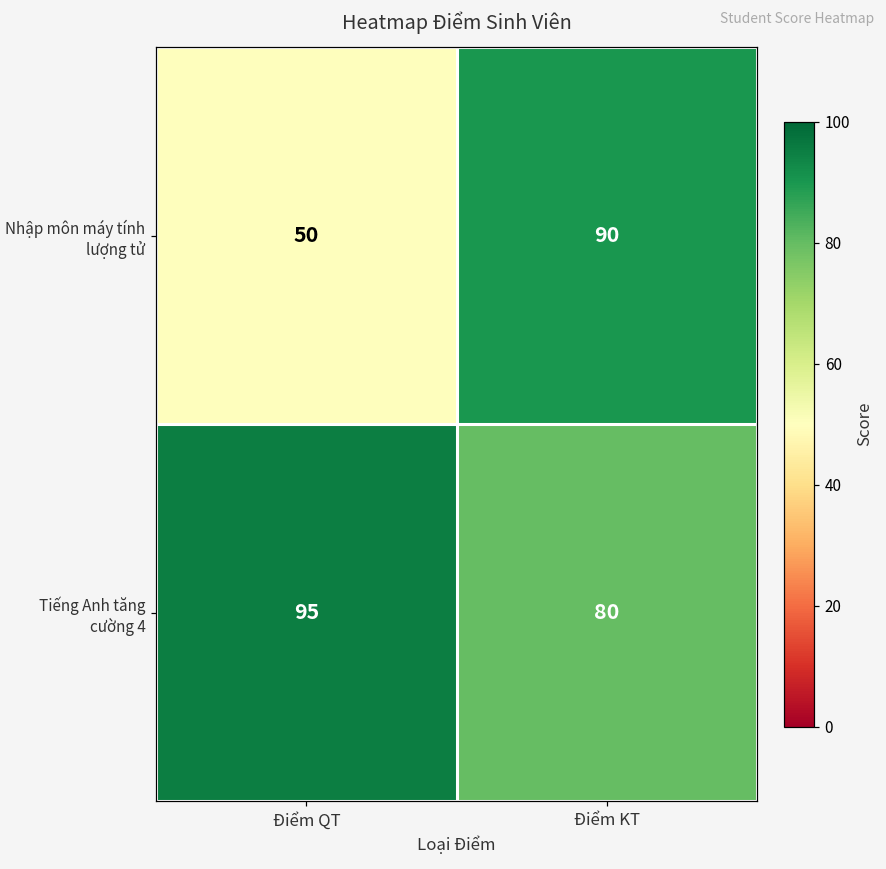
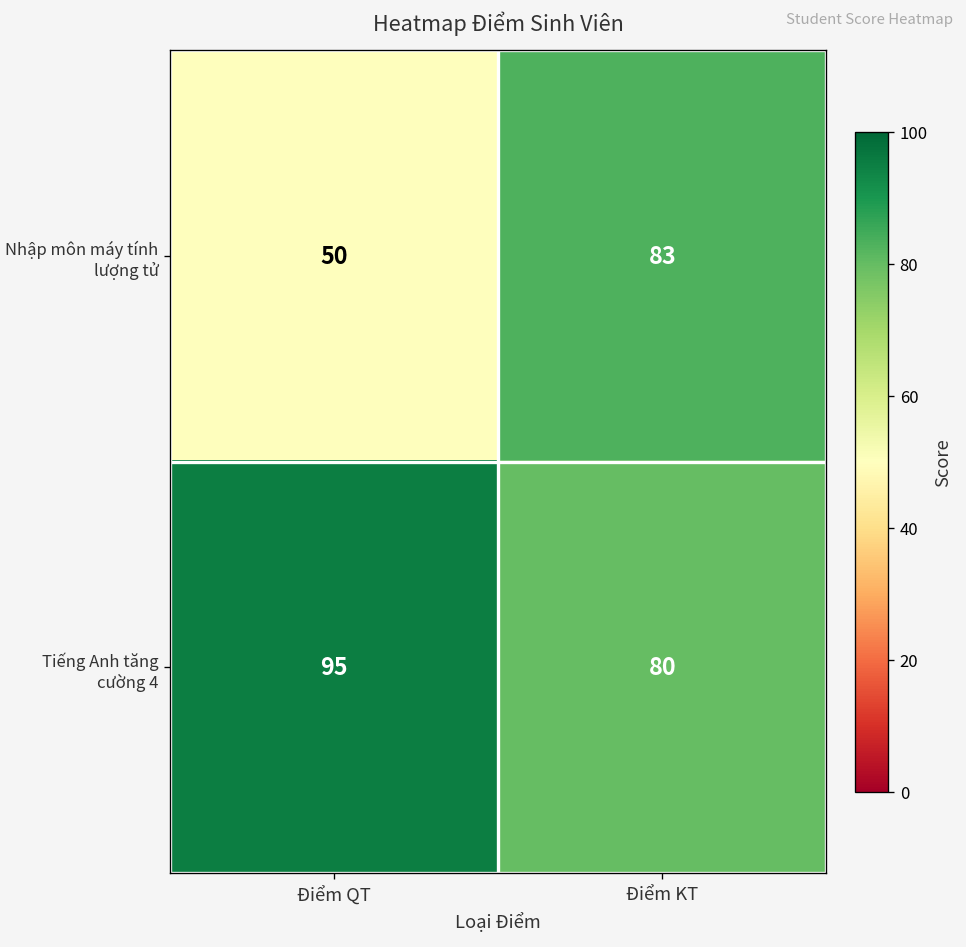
Nhập môn máy tính lượng tử, Điểm KT: 90 -> 83
